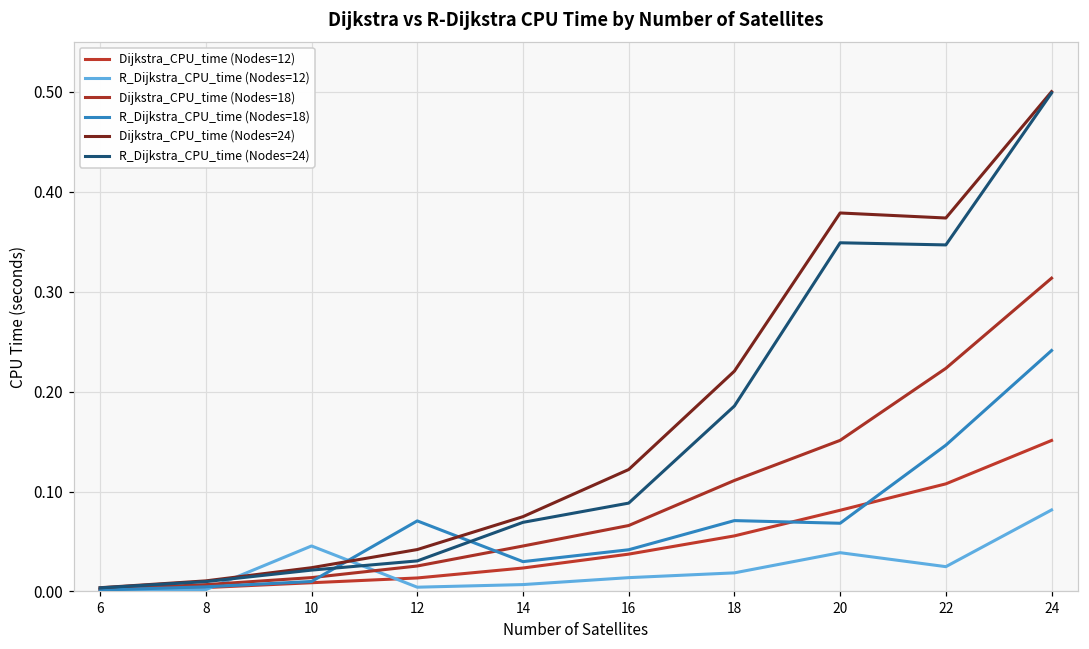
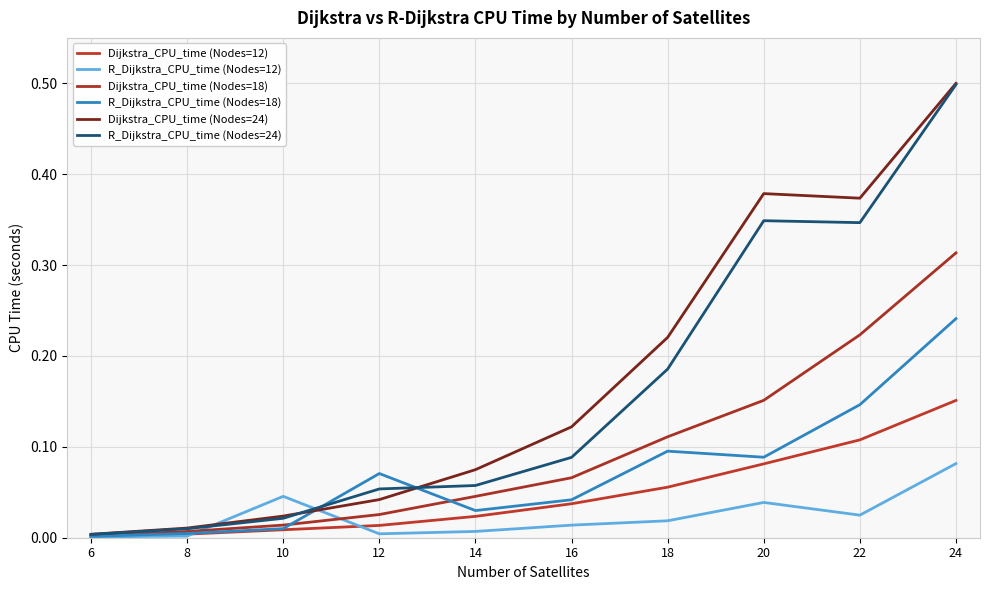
R_Dijkstra_CPU_time (Nodes=24), 12: 0.03 -> 0.05
R_Dijkstra_CPU_time (Nodes=24), 14: 0.07 -> 0.06
R_Dijkstra_CPU_time (Nodes=18), 18: 0.07 -> 0.10
R_Dijkstra_CPU_time (Nodes=18), 20: 0.07 -> 0.09
